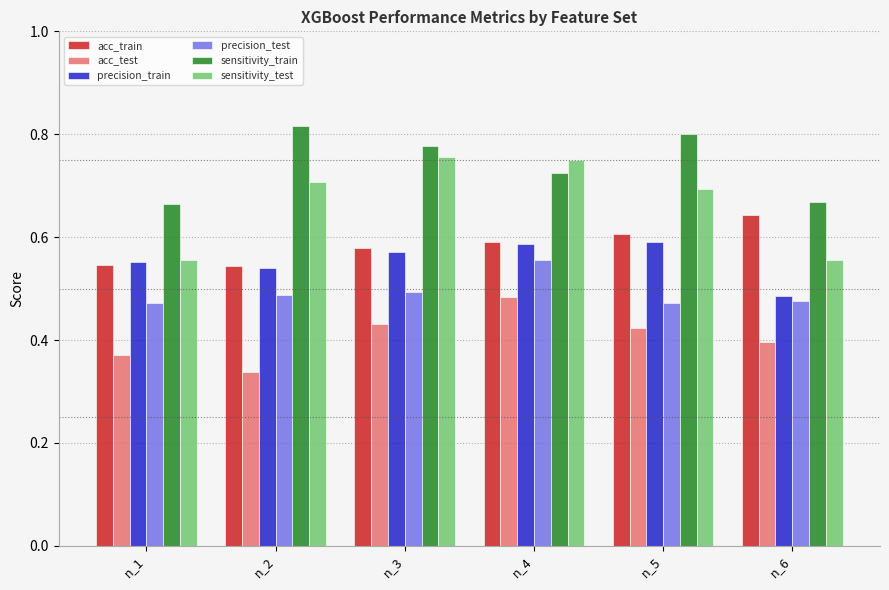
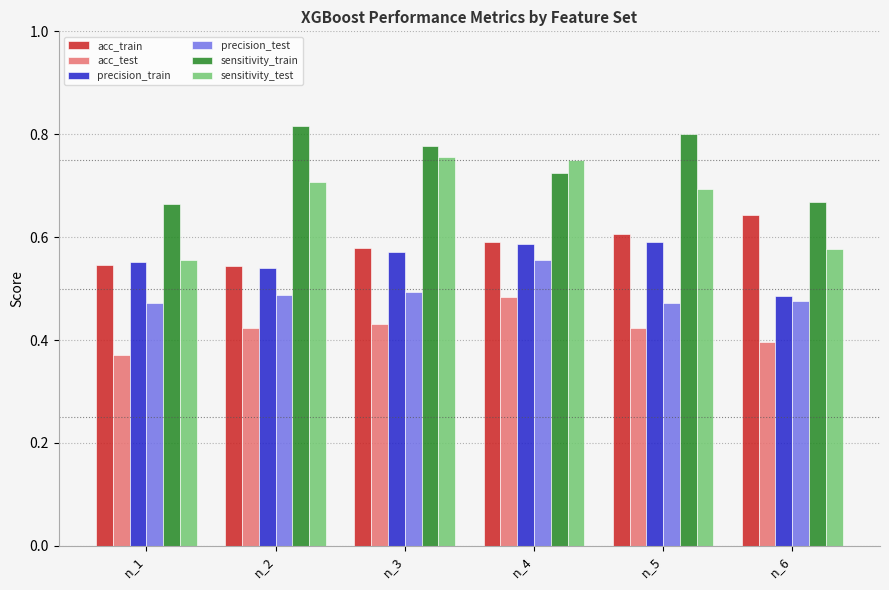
acc_test, n_2: 0.34 -> 0.42
sensitivity_test, n_6: 0.56 -> 0.58
